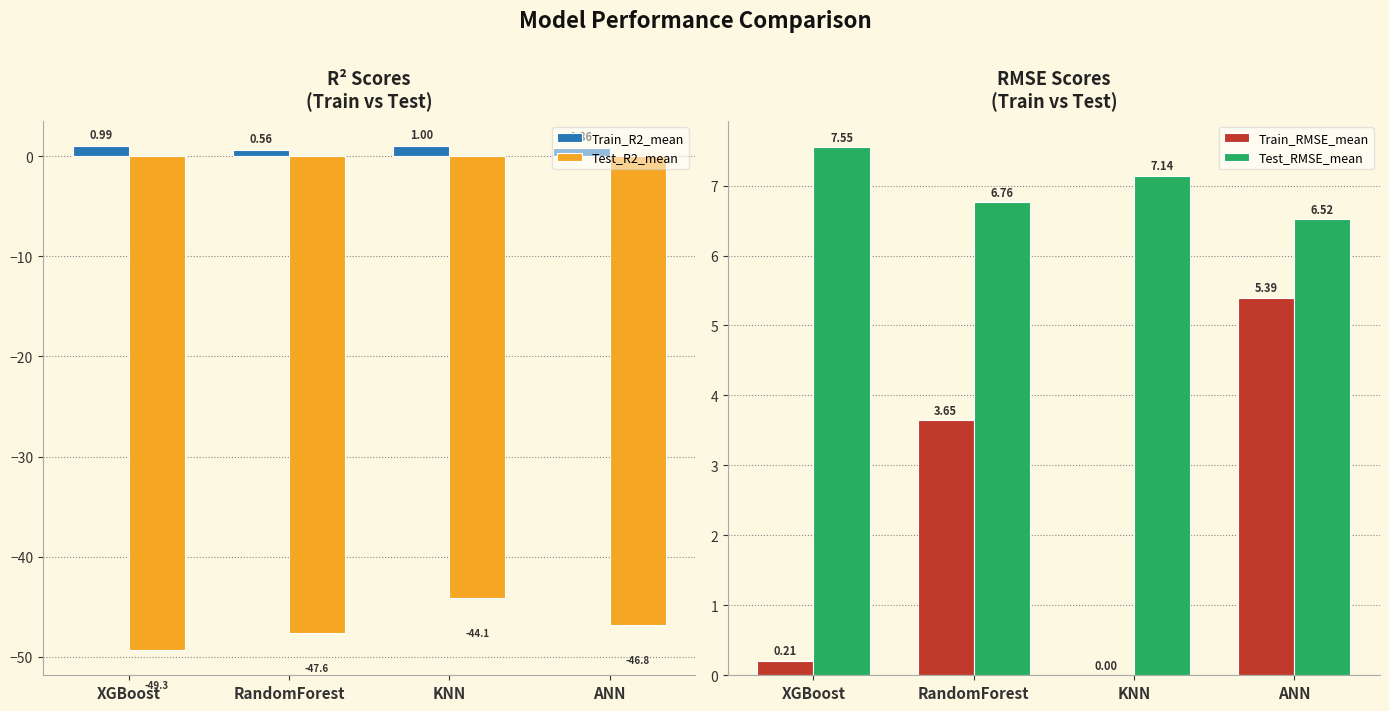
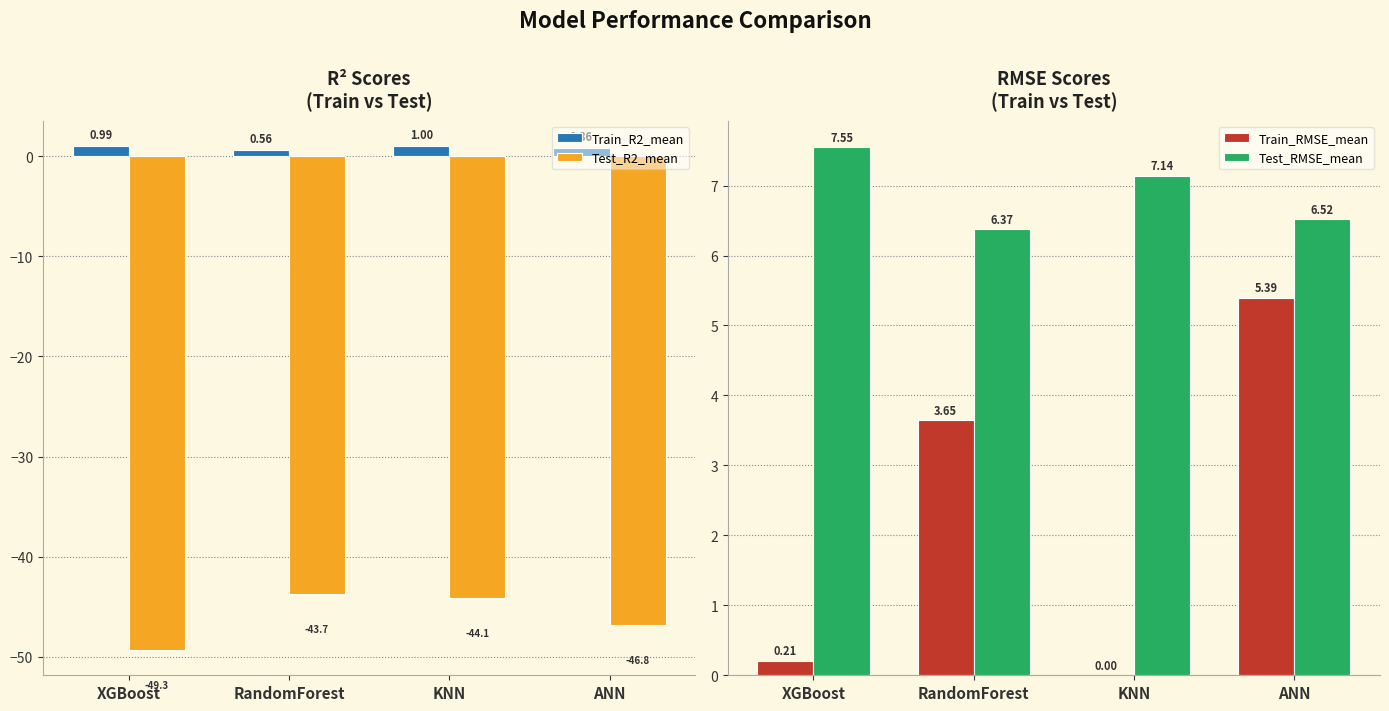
R² Scores (Train vs Test), Test_R2_mean, RandomForest: -47.6 -> -43.7
RMSE Scores (Train vs Test), Test_RMSE_mean, RandomForest: 6.76 -> 6.37
